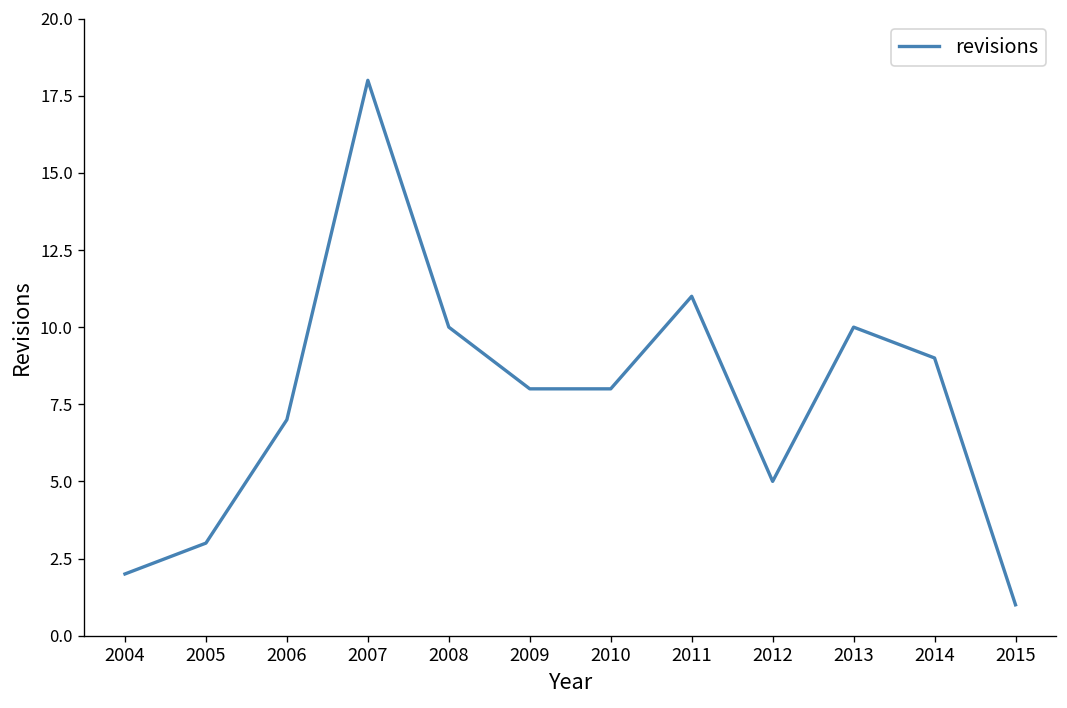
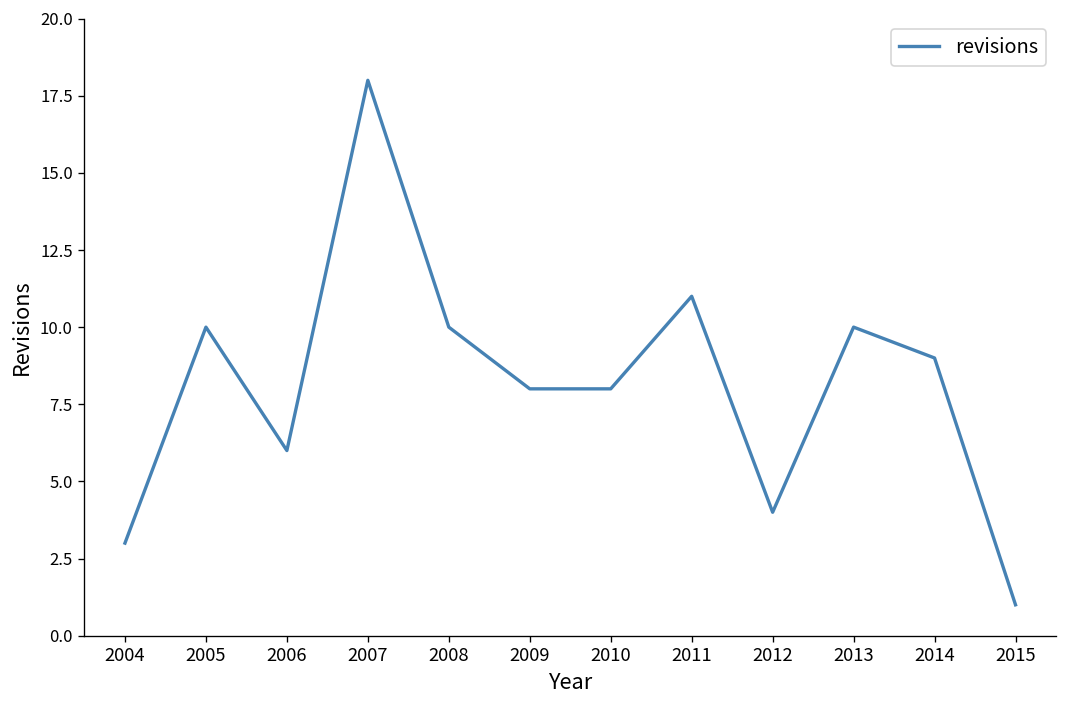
2004: 2 -> 3
2005: 3 -> 10
2006: 7 -> 6
2012: 5 -> 4
